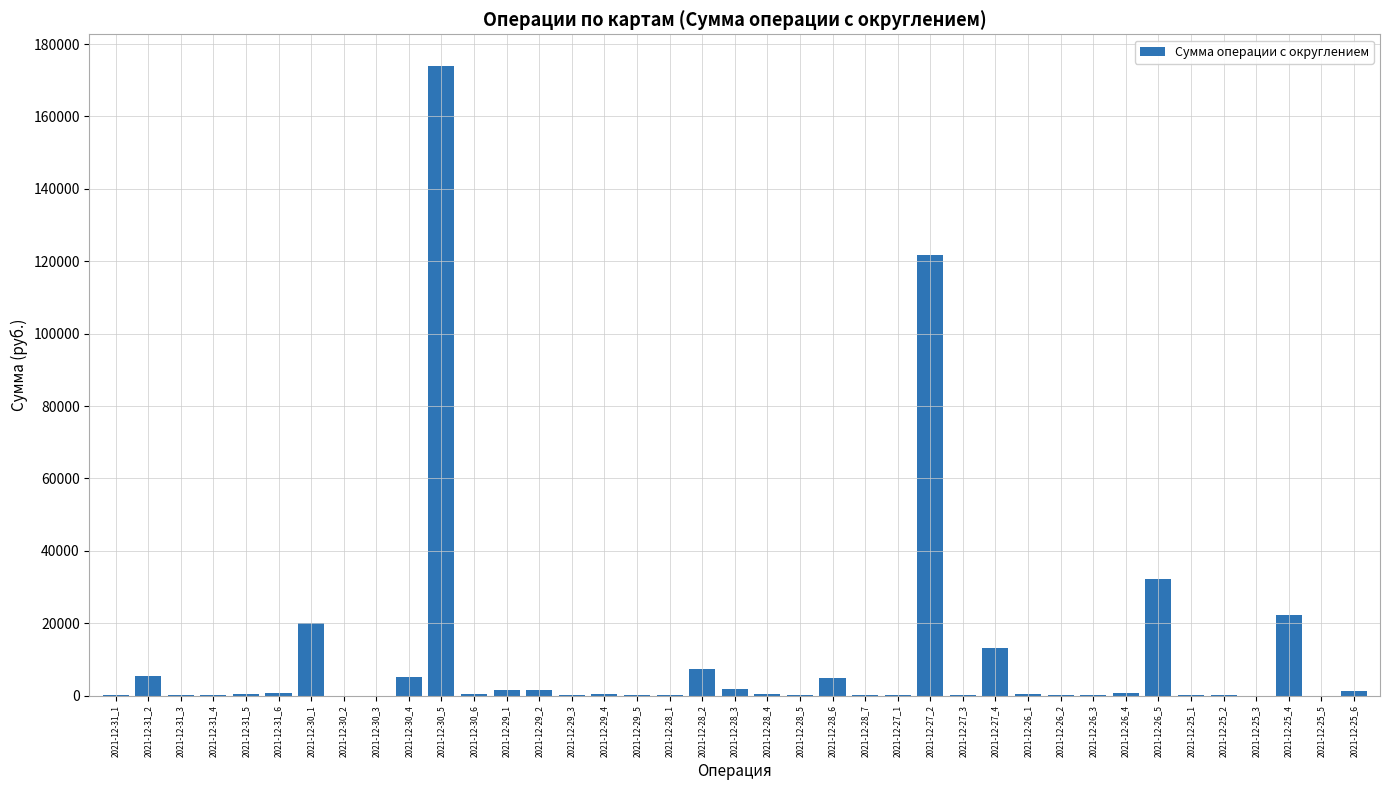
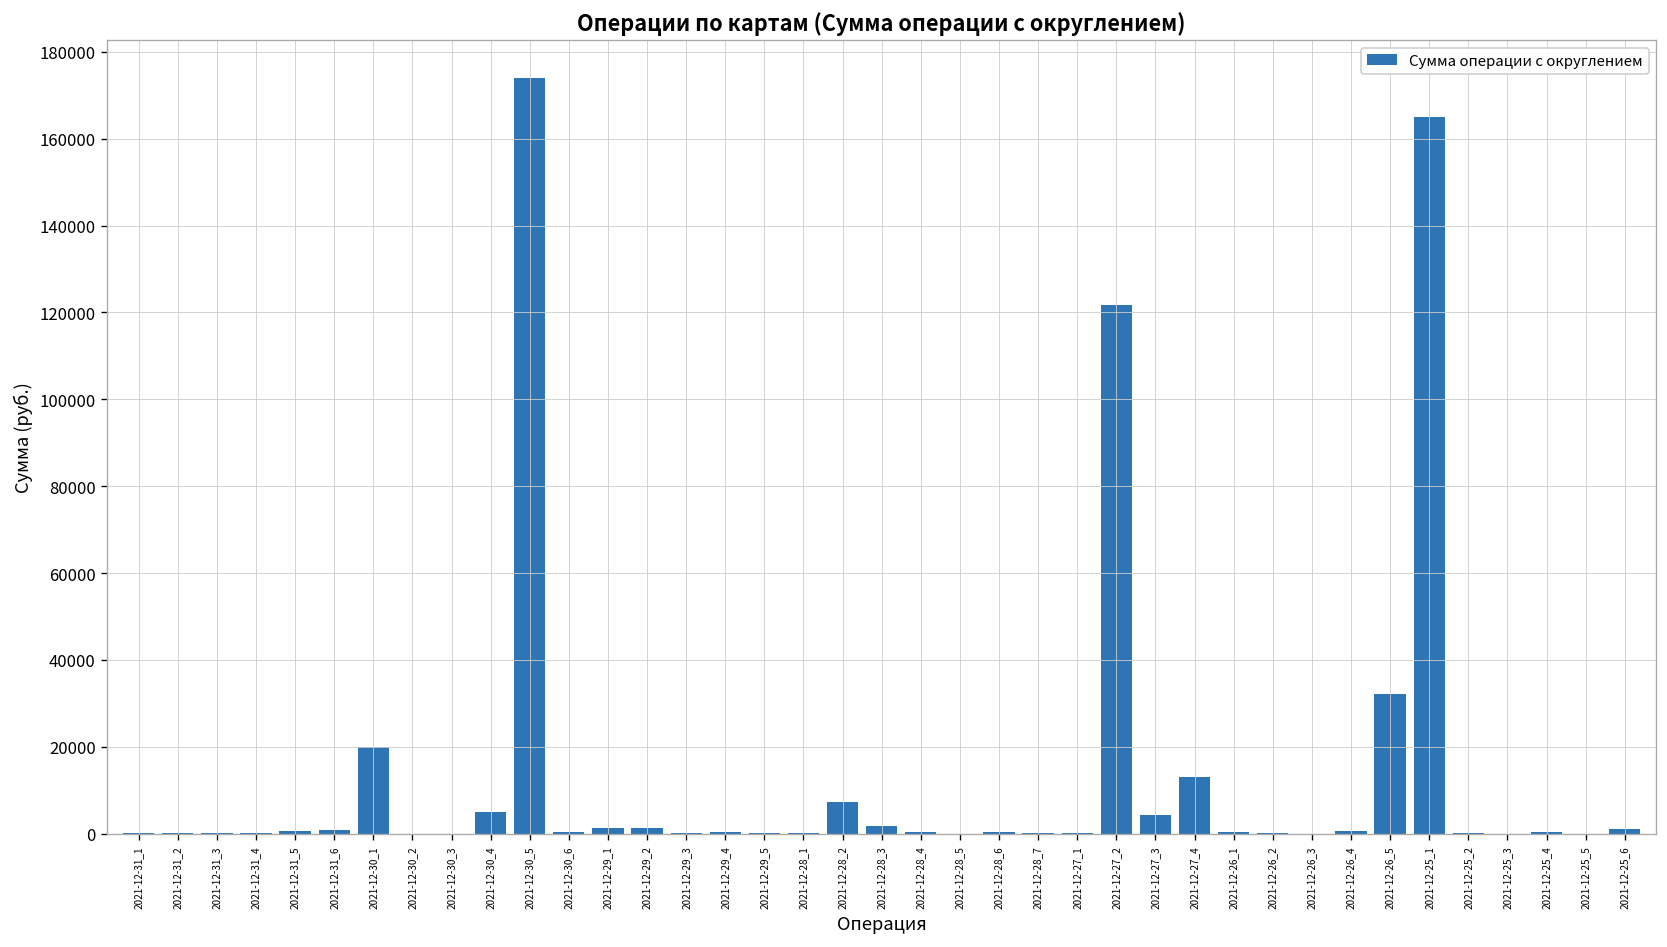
2021-12-31_2: 5000 -> 0
2021-12-28_6: 5000 -> 0
2021-12-27_3: 0 -> 4000
2021-12-25_1: 0 -> 165000
2021-12-25_4: 22000 -> 0
